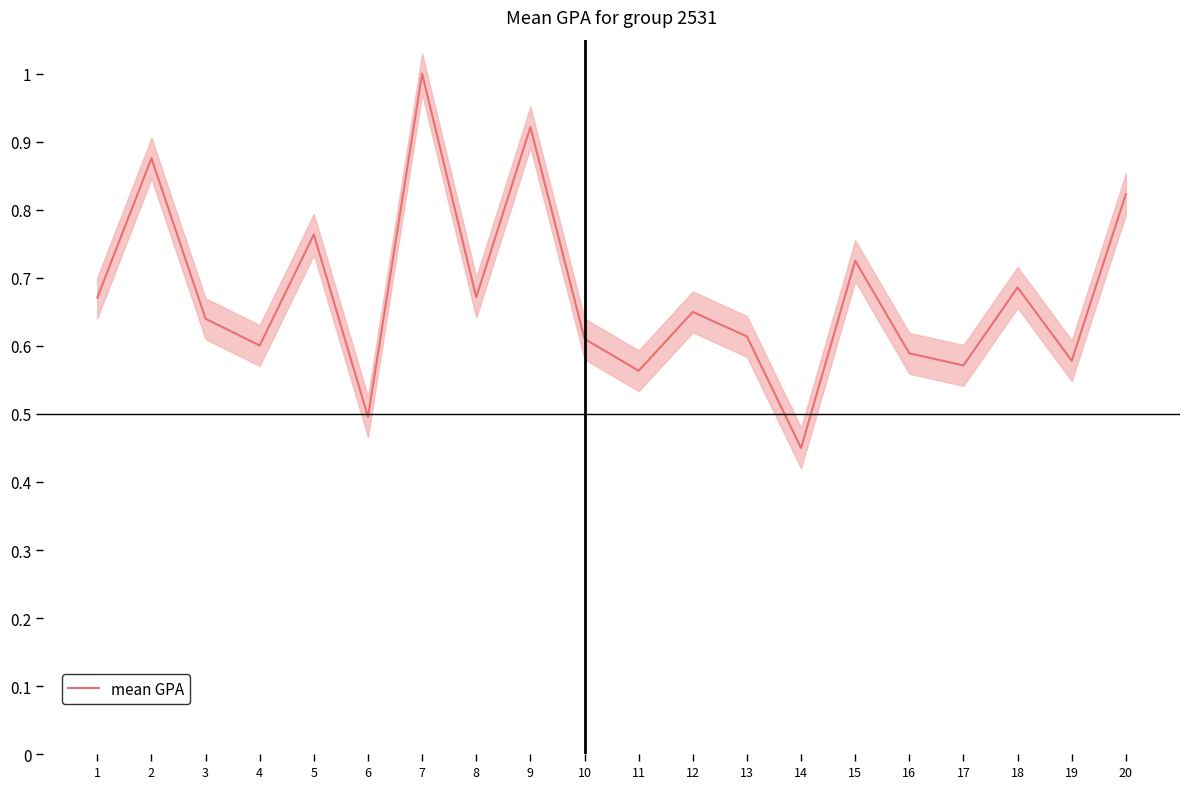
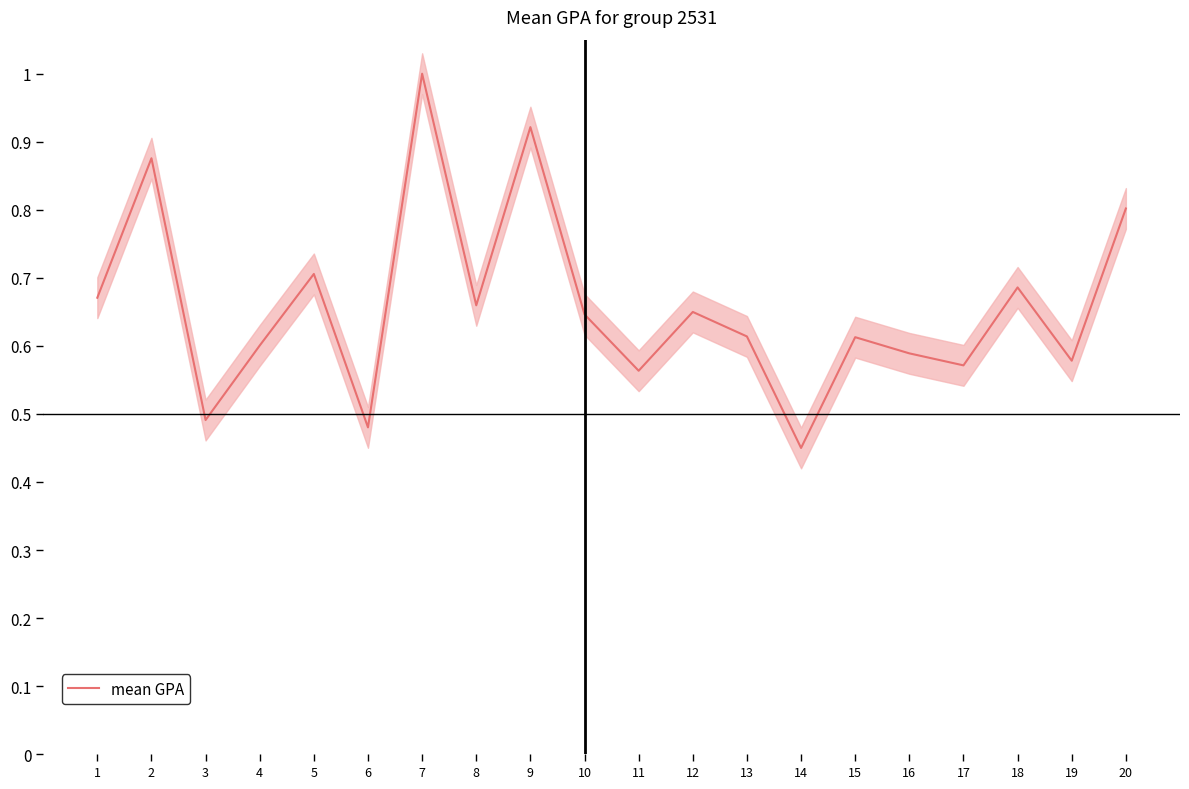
mean GPA, 3: 0.64 -> 0.49
mean GPA, 5: 0.76 -> 0.71
mean GPA, 6: 0.50 -> 0.48
mean GPA, 8: 0.67 -> 0.66
mean GPA, 10: 0.61 -> 0.65
mean GPA, 15: 0.73 -> 0.61
mean GPA, 20: 0.82 -> 0.80
